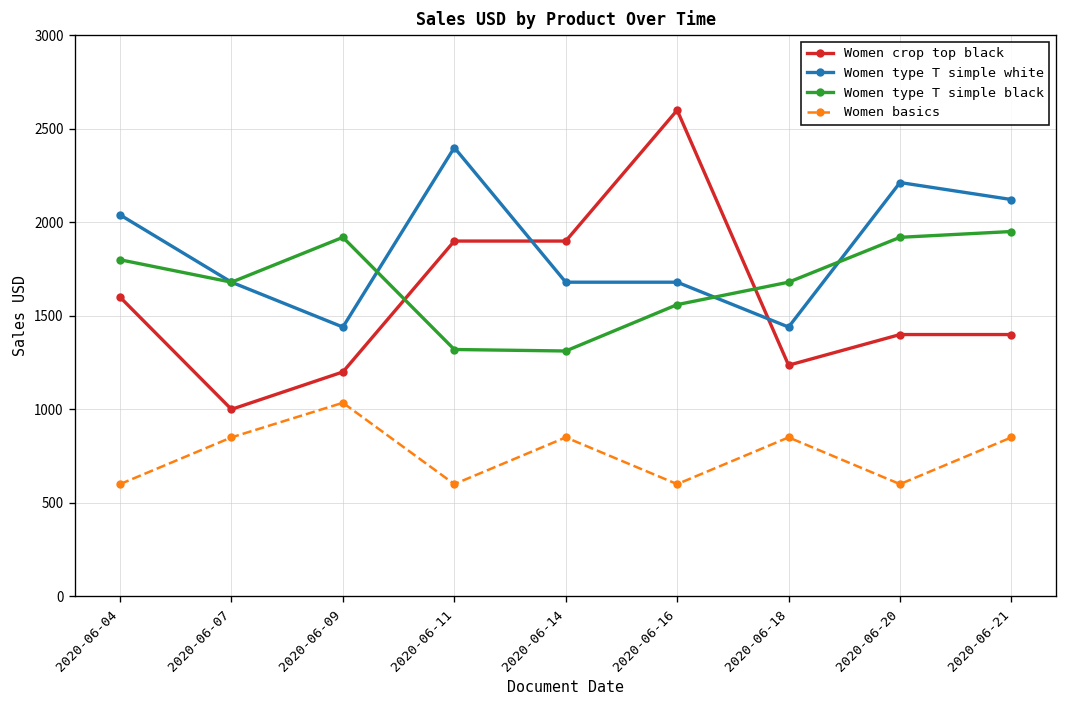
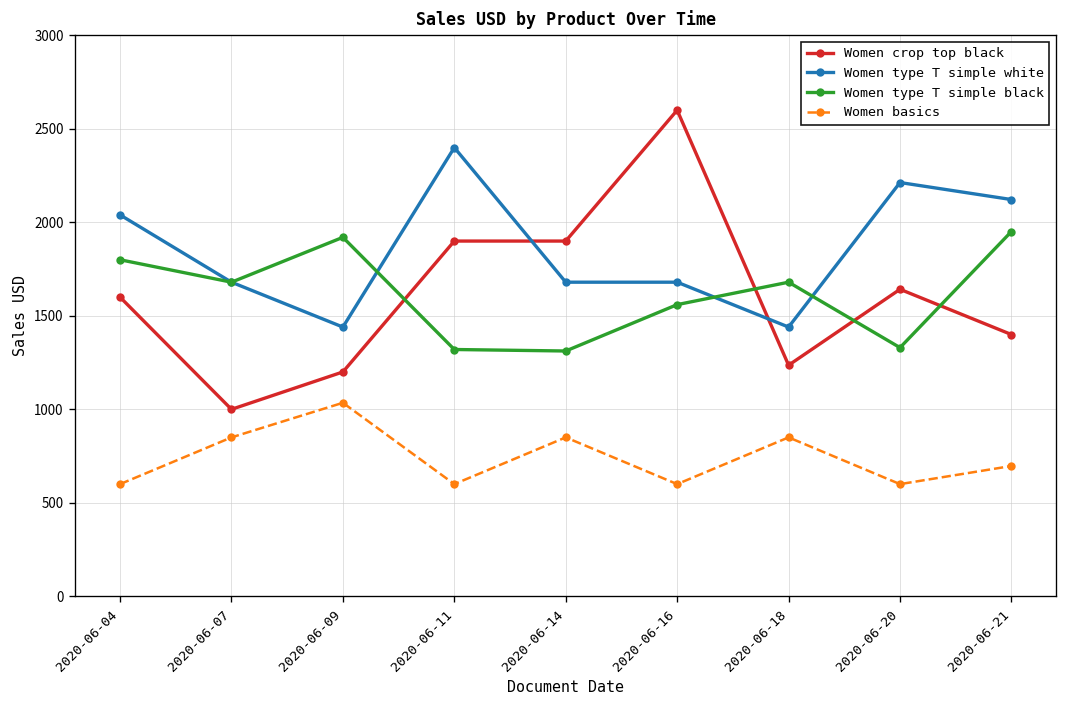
Women crop top black, 2020-06-20: 1400 -> 1640
Women type T simple black, 2020-06-20: 1920 -> 1330
Women basics, 2020-06-21: 850 -> 700
